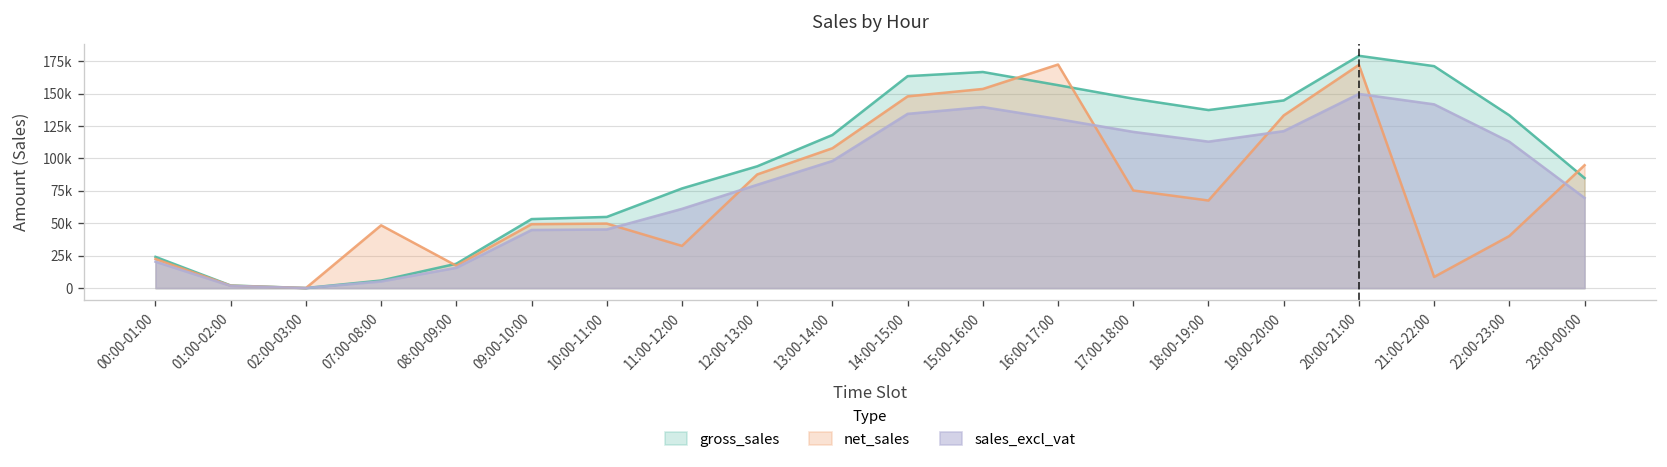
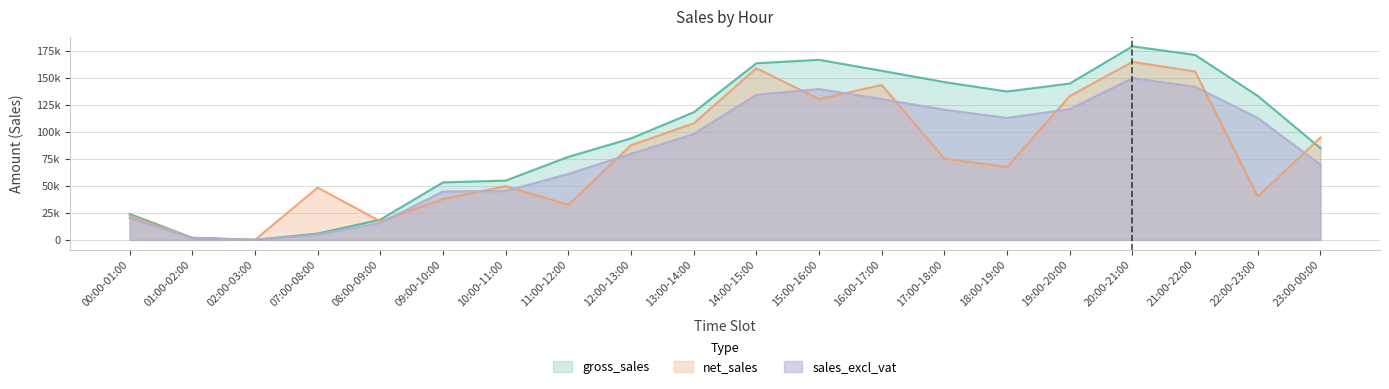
net_sales, 09:00-10:00: 49000 -> 38000
net_sales, 14:00-15:00: 148000 -> 159000
net_sales, 15:00-16:00: 154000 -> 130000
net_sales, 16:00-17:00: 172000 -> 143000
net_sales, 20:00-21:00: 172000 -> 165000
net_sales, 21:00-22:00: 9000 -> 156000
